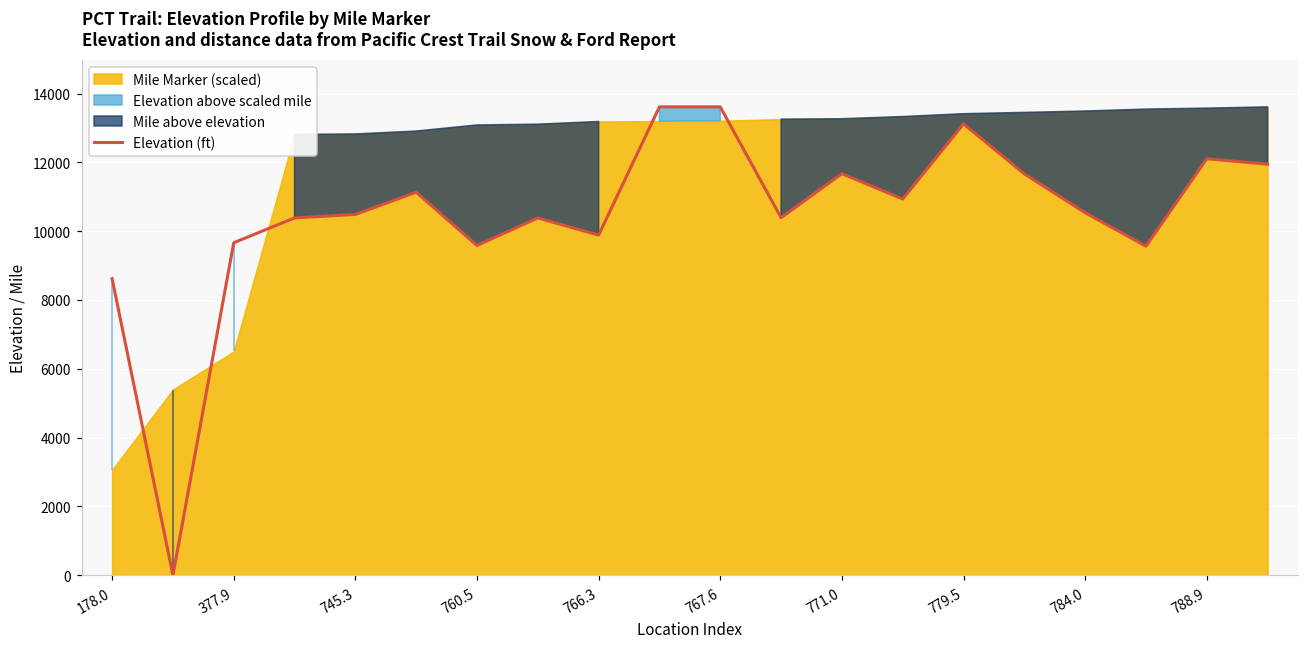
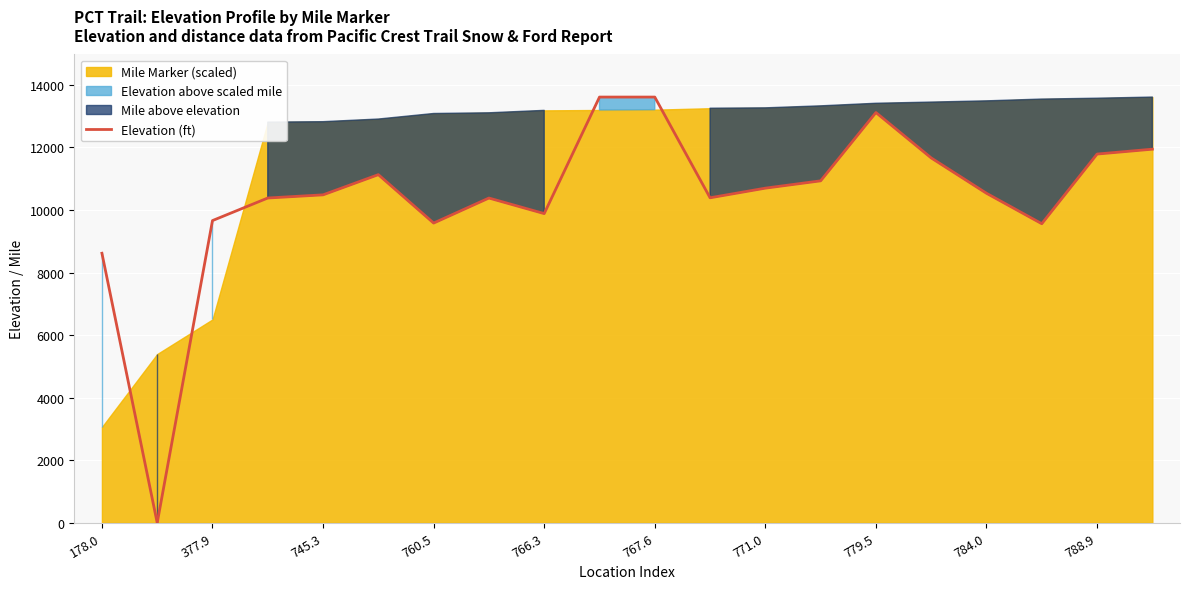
Elevation (ft), 771.0: 11700 -> 10700
Elevation (ft), 788.9: 12100 -> 11800
